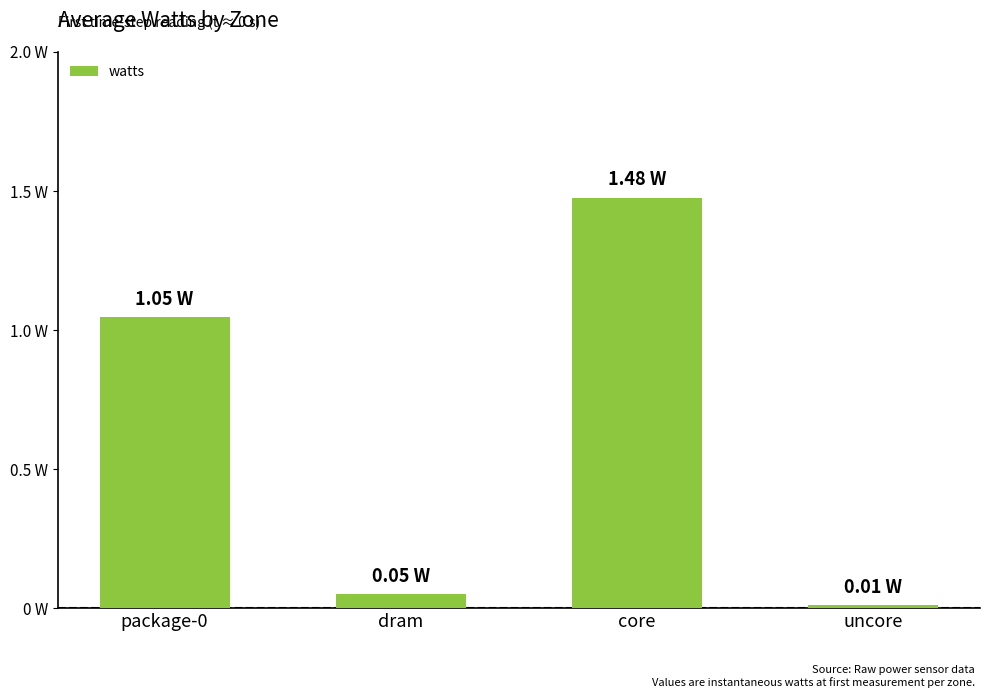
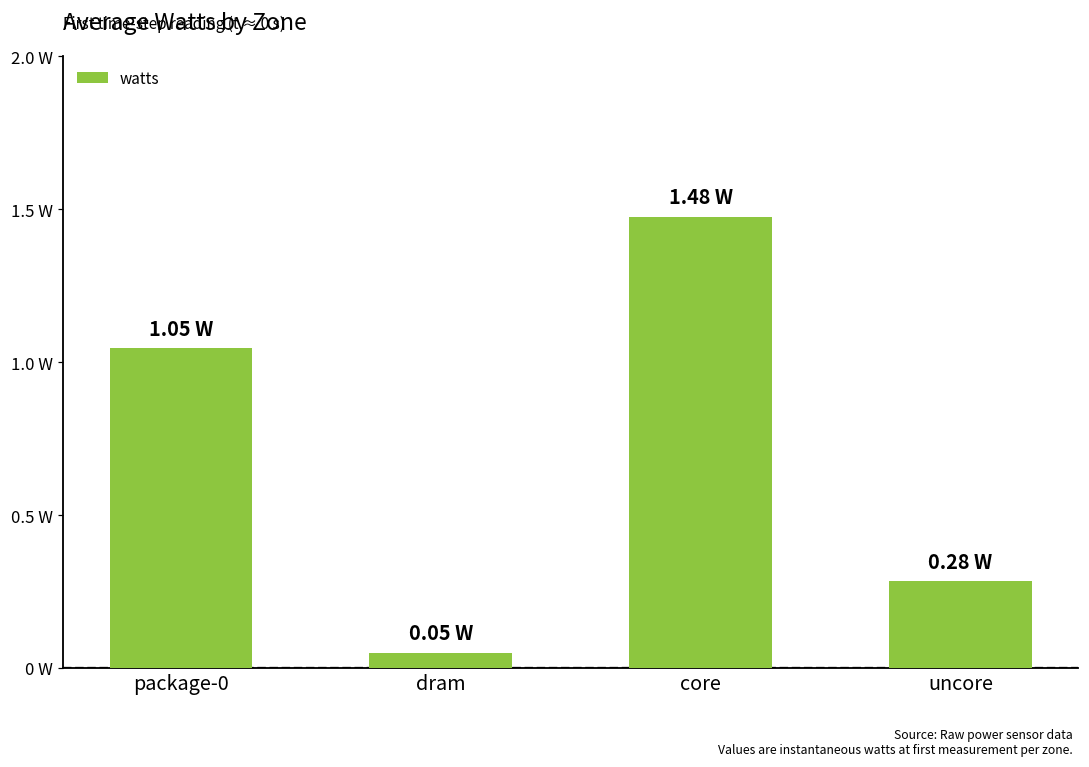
uncore: 0.01 -> 0.28
